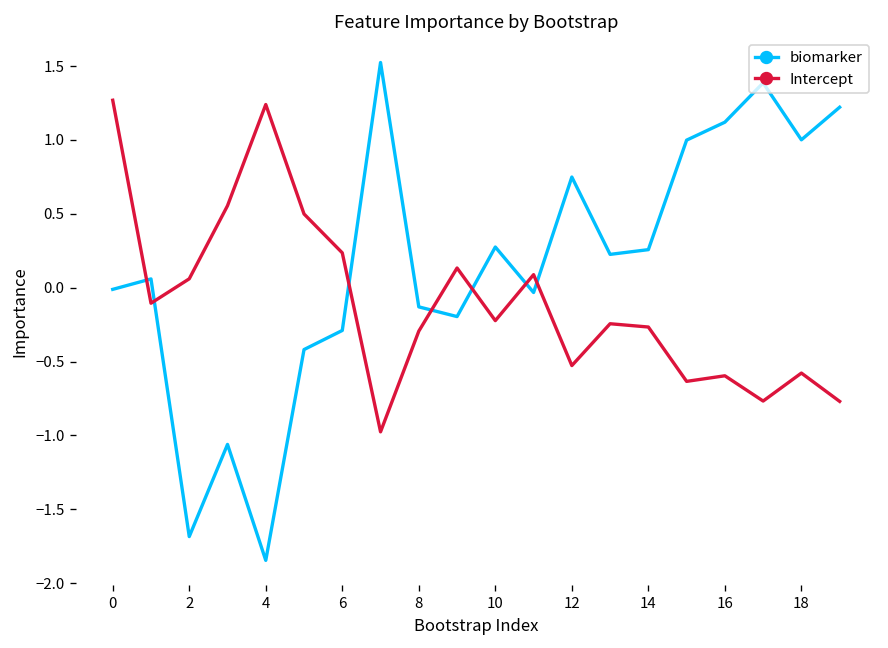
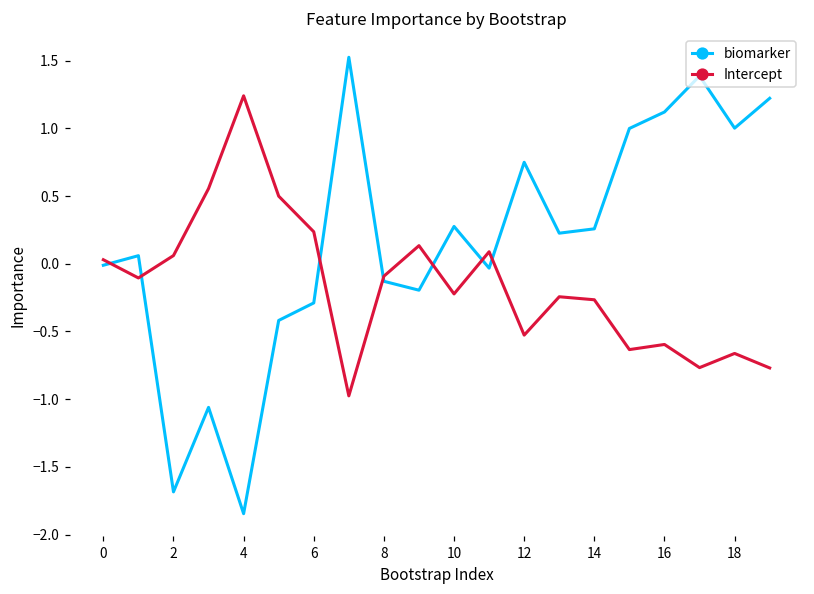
Intercept, 0: 1.27 -> 0.03
Intercept, 8: -0.29 -> -0.09
Intercept, 18: -0.58 -> -0.66
